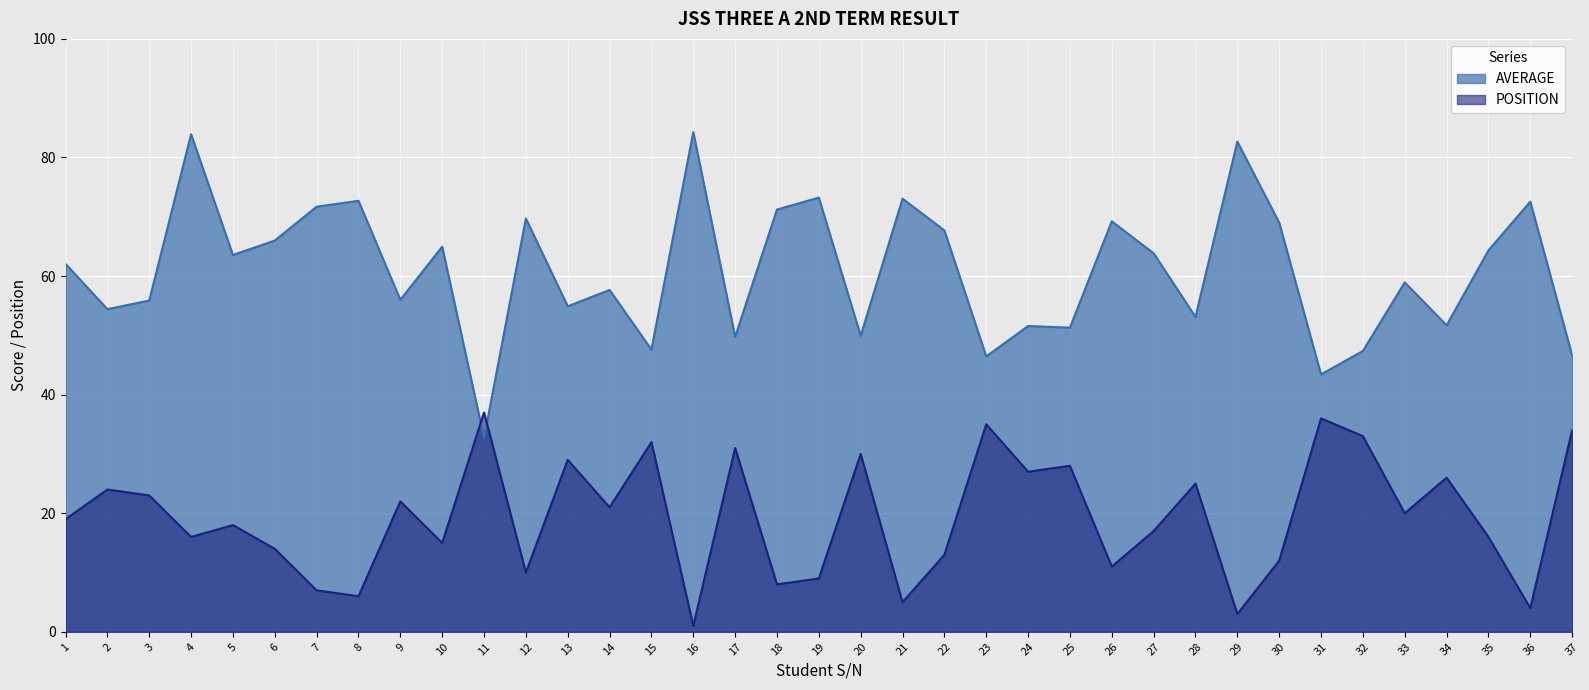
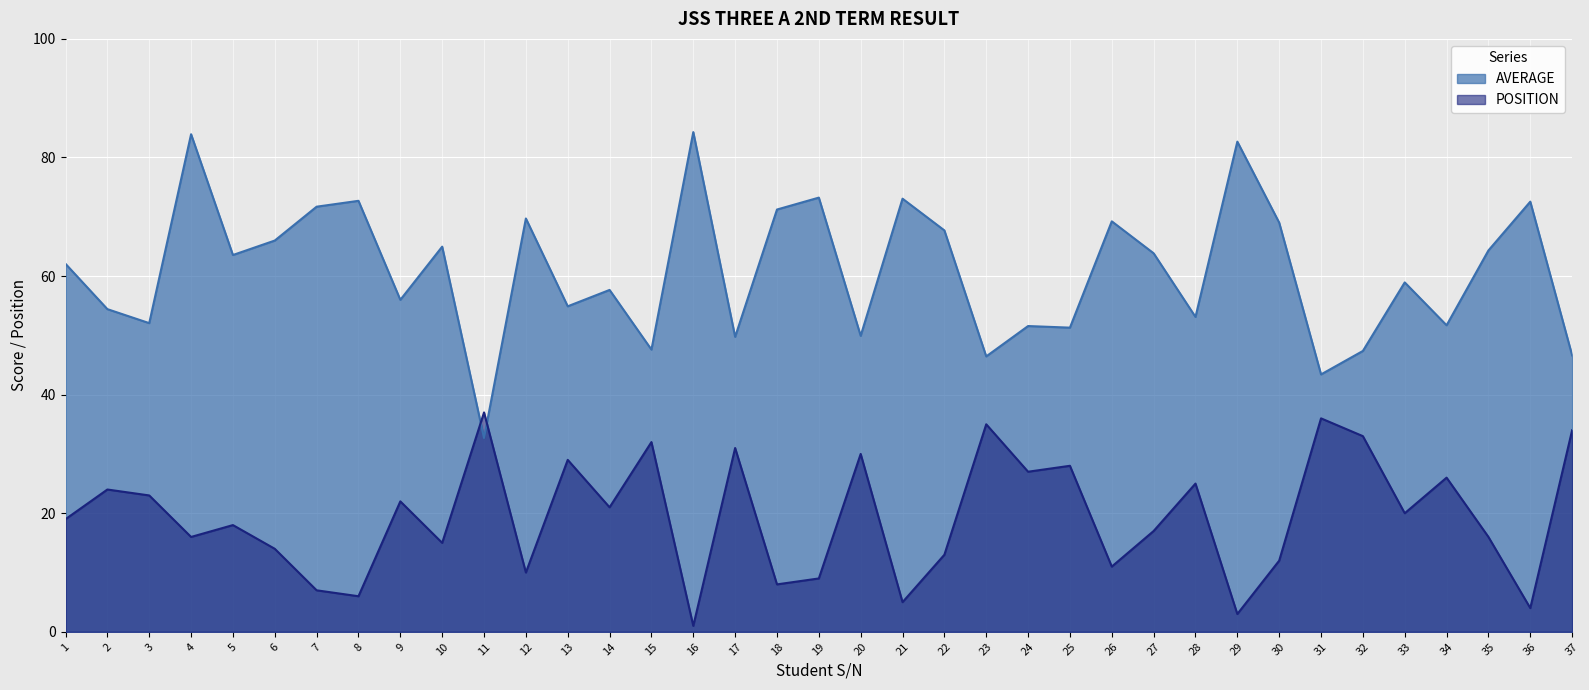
AVERAGE, 3: 56 -> 52
